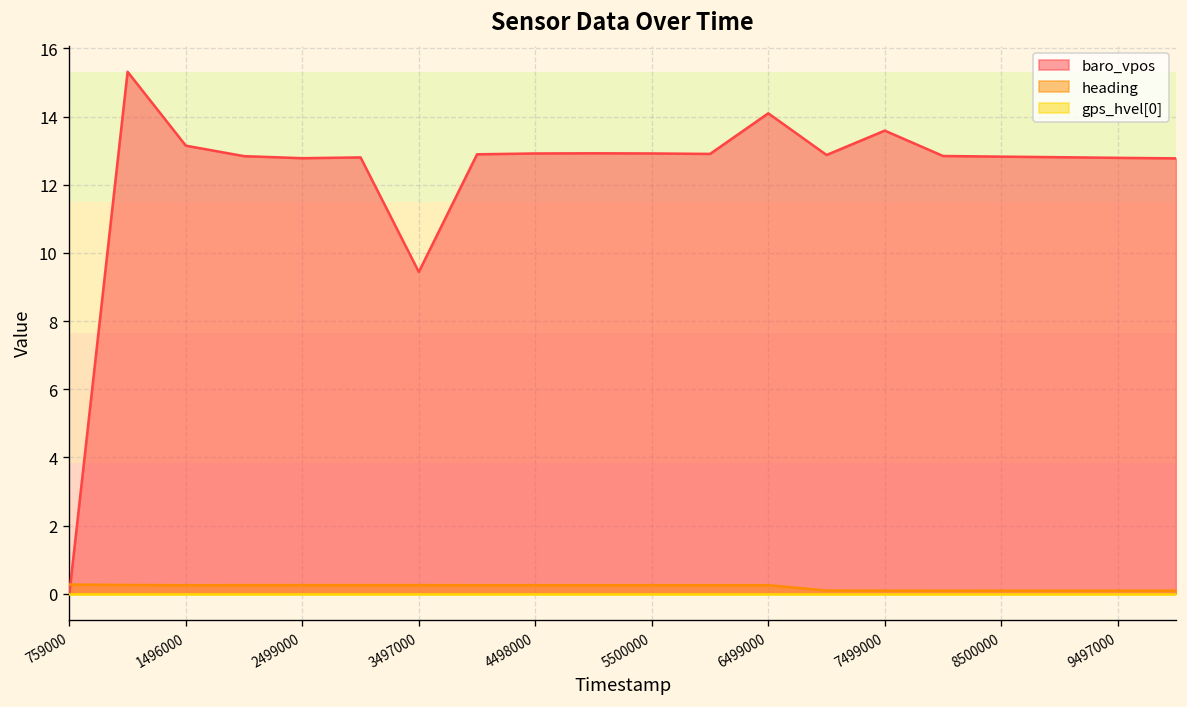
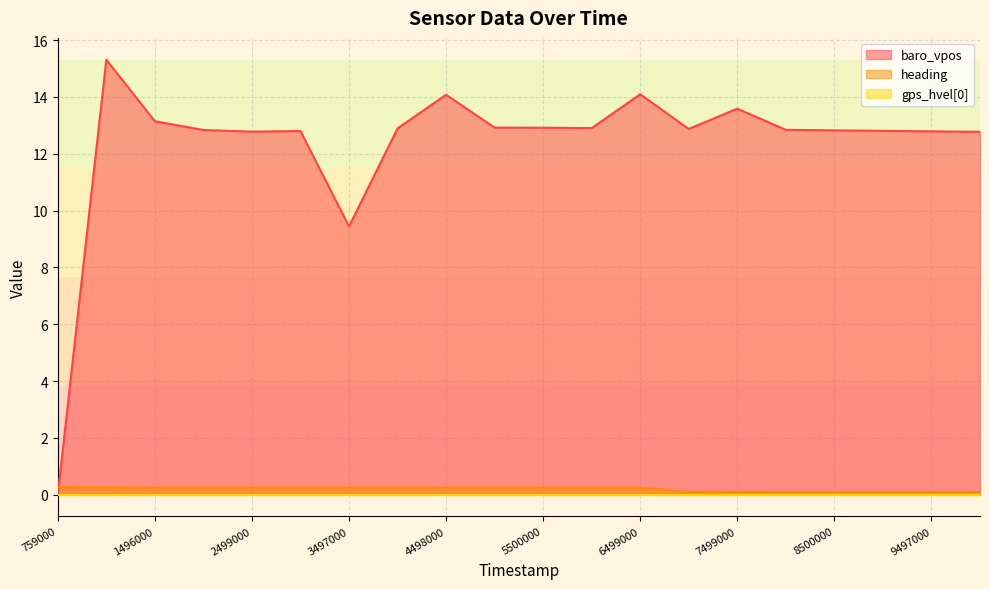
baro_vpos, 4498000: 12.9 -> 14.1
